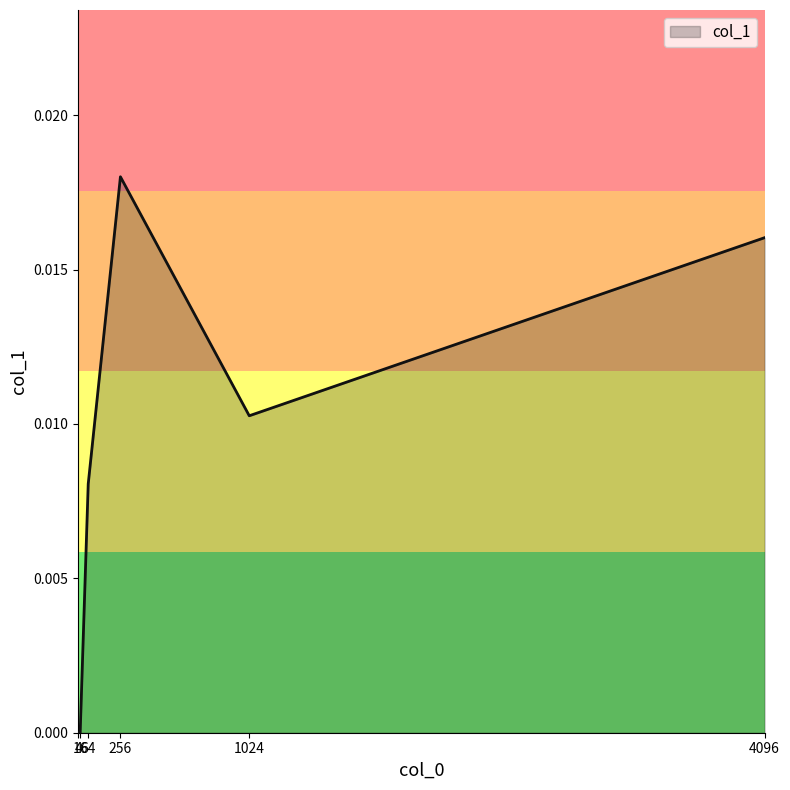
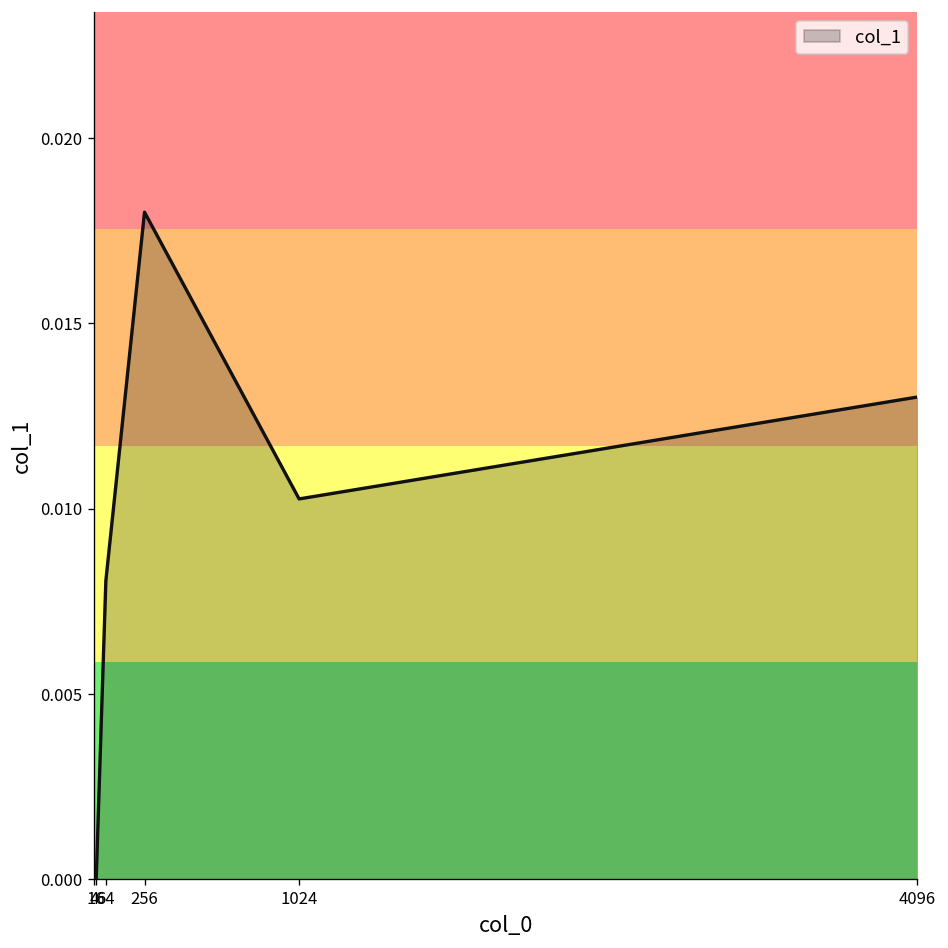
4096: 0.0160 -> 0.0130
